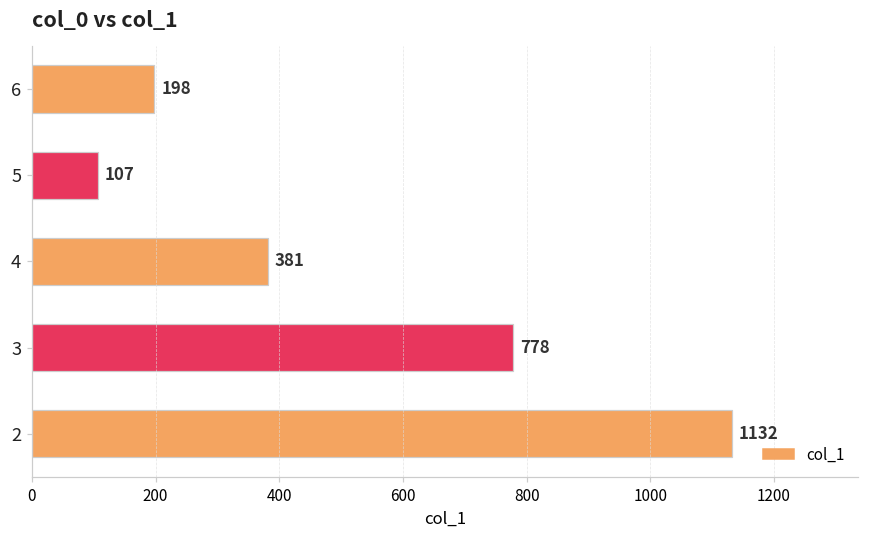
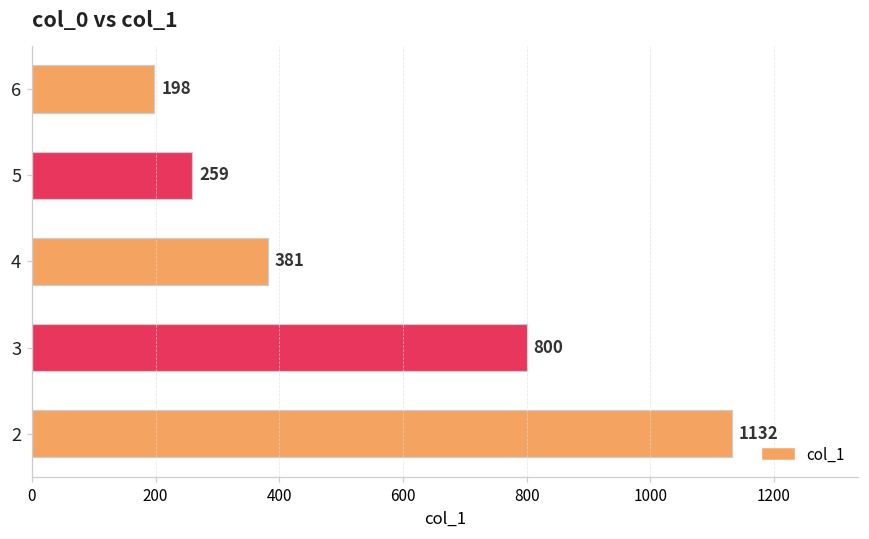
5: 107 -> 259
3: 778 -> 800
